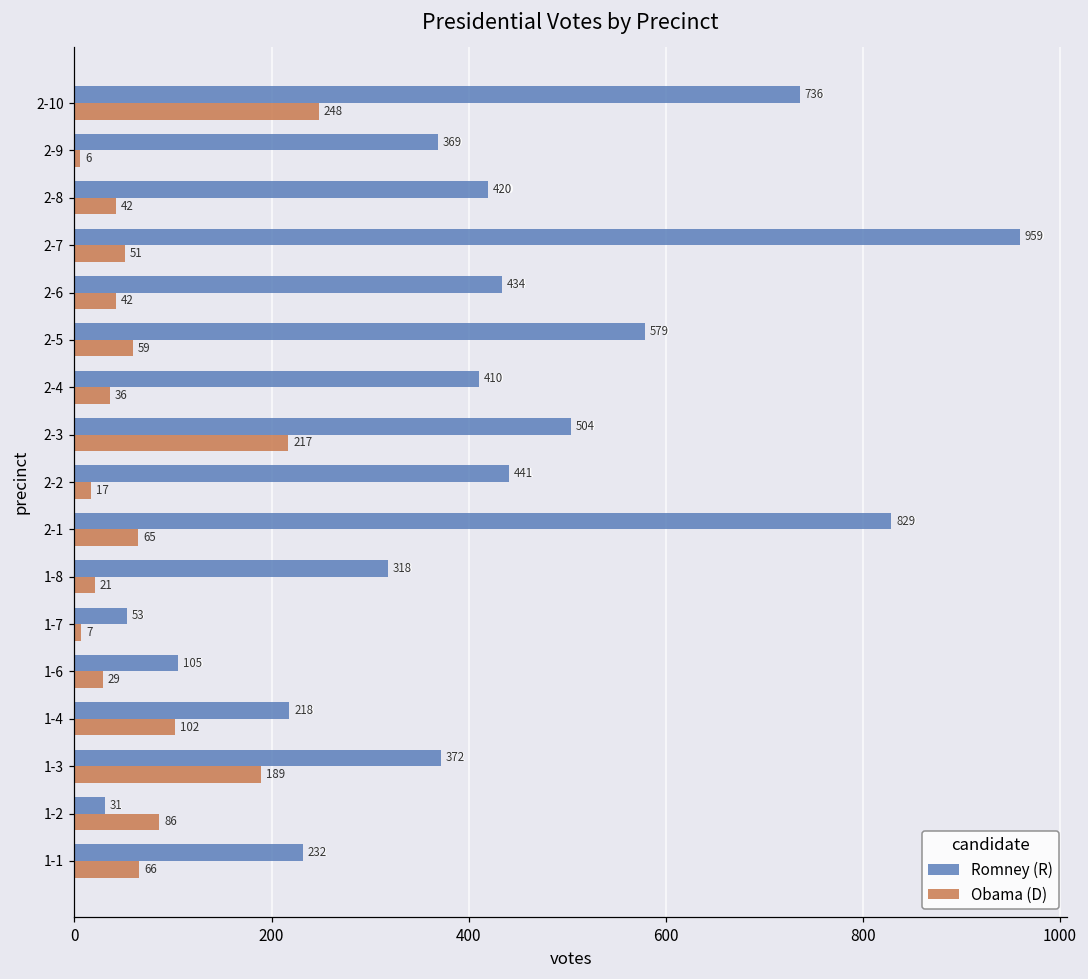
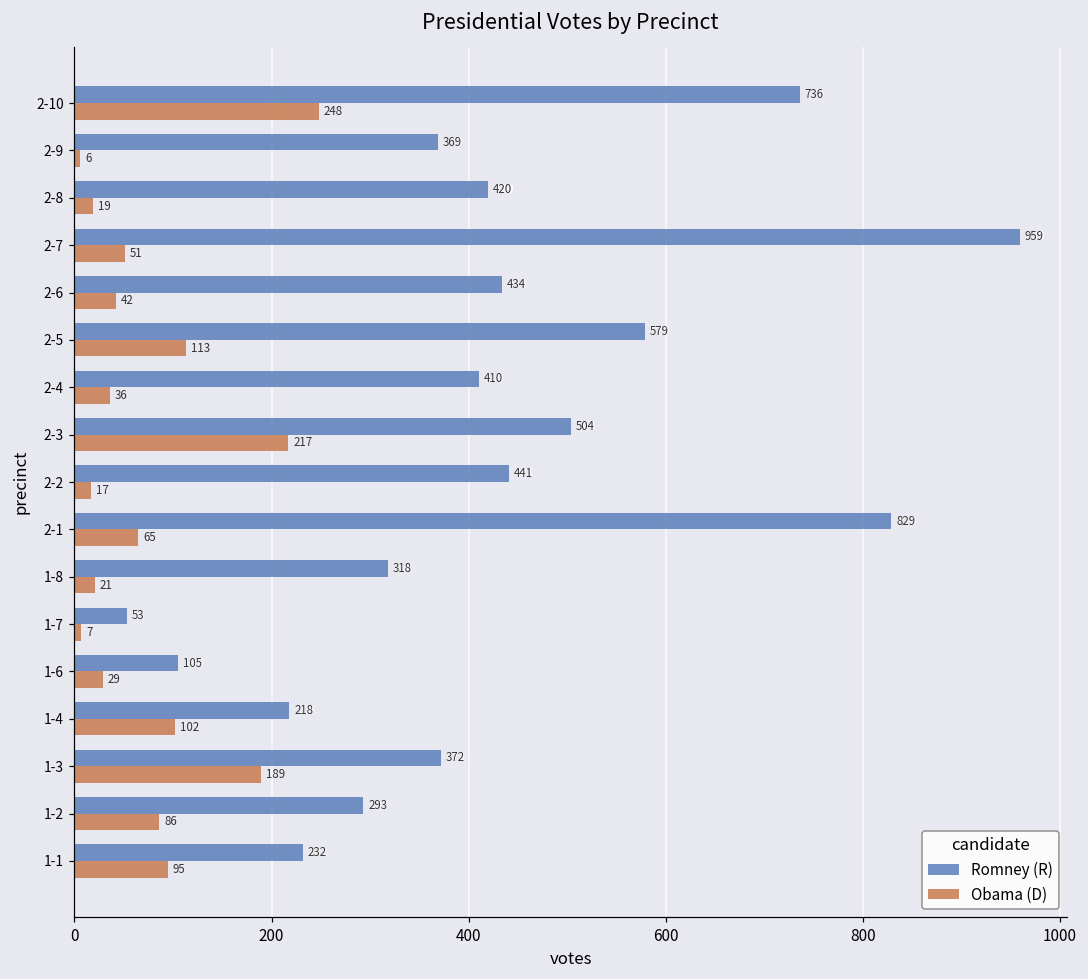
Obama (D), 2-8: 42 -> 19
Obama (D), 2-5: 59 -> 113
Romney (R), 1-2: 31 -> 293
Obama (D), 1-1: 66 -> 95
